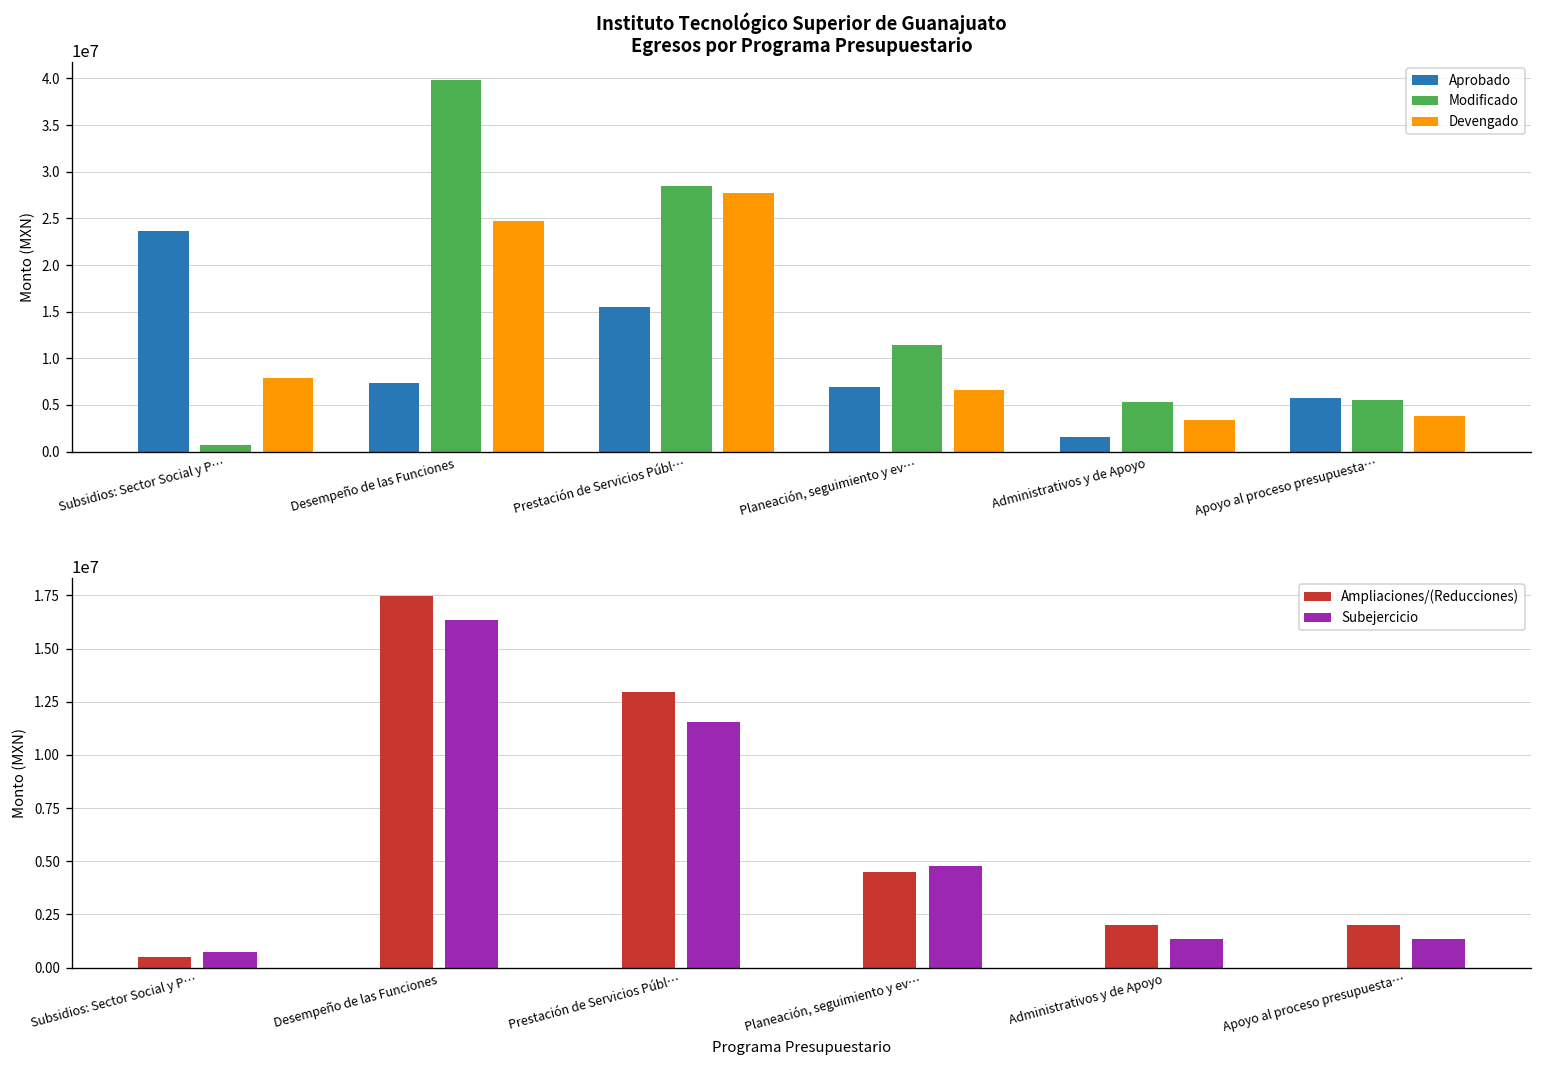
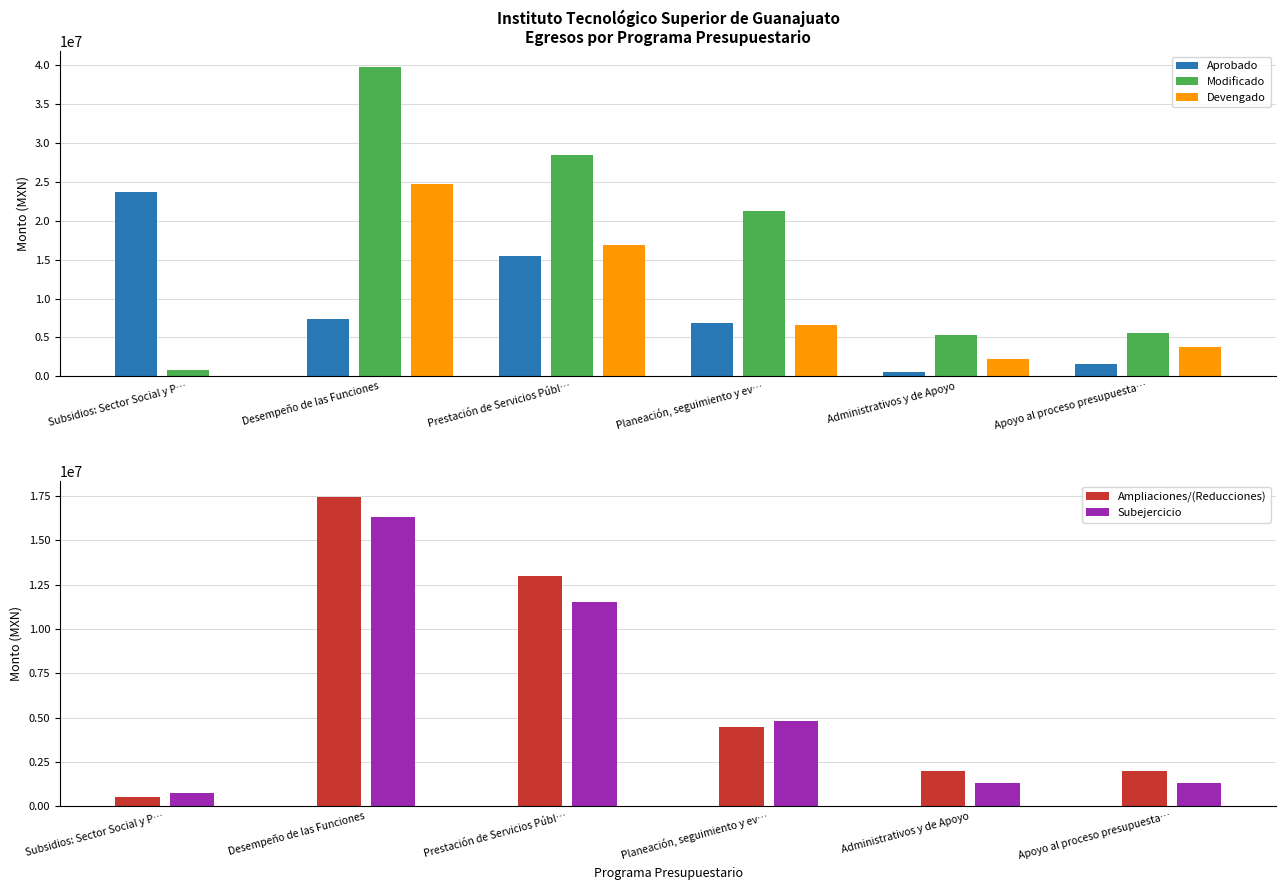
Instituto Tecnológico Superior de Guanajuato Egresos por Programa Presupuestario, Devengado, Subsidios: Sector Social y P…: 8000000 -> 0
Instituto Tecnológico Superior de Guanajuato Egresos por Programa Presupuestario, Devengado, Prestación de Servicios Públ…: 28000000 -> 17000000
Instituto Tecnológico Superior de Guanajuato Egresos por Programa Presupuestario, Modificado, Planeación, seguimiento y ev…: 11000000 -> 21000000
Instituto Tecnológico Superior de Guanajuato Egresos por Programa Presupuestario, Aprobado, Administrativos y de Apoyo: 2000000 -> 1000000
Instituto Tecnológico Superior de Guanajuato Egresos por Programa Presupuestario, Devengado, Administrativos y de Apoyo: 3000000 -> 2000000
Instituto Tecnológico Superior de Guanajuato Egresos por Programa Presupuestario, Aprobado, Apoyo al proceso presupuesta…: 6000000 -> 2000000
